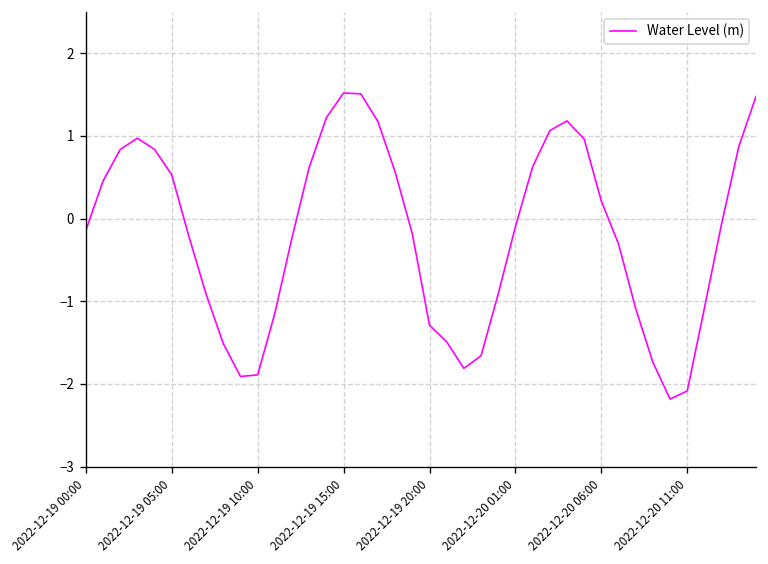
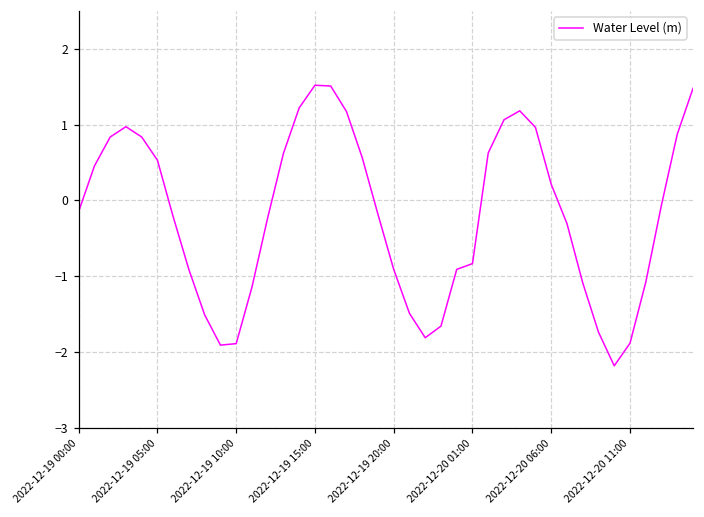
2022-12-19 20:00: -1.3 -> -0.9
2022-12-20 01:00: -0.1 -> -0.8
2022-12-20 11:00: -2.1 -> -1.9
